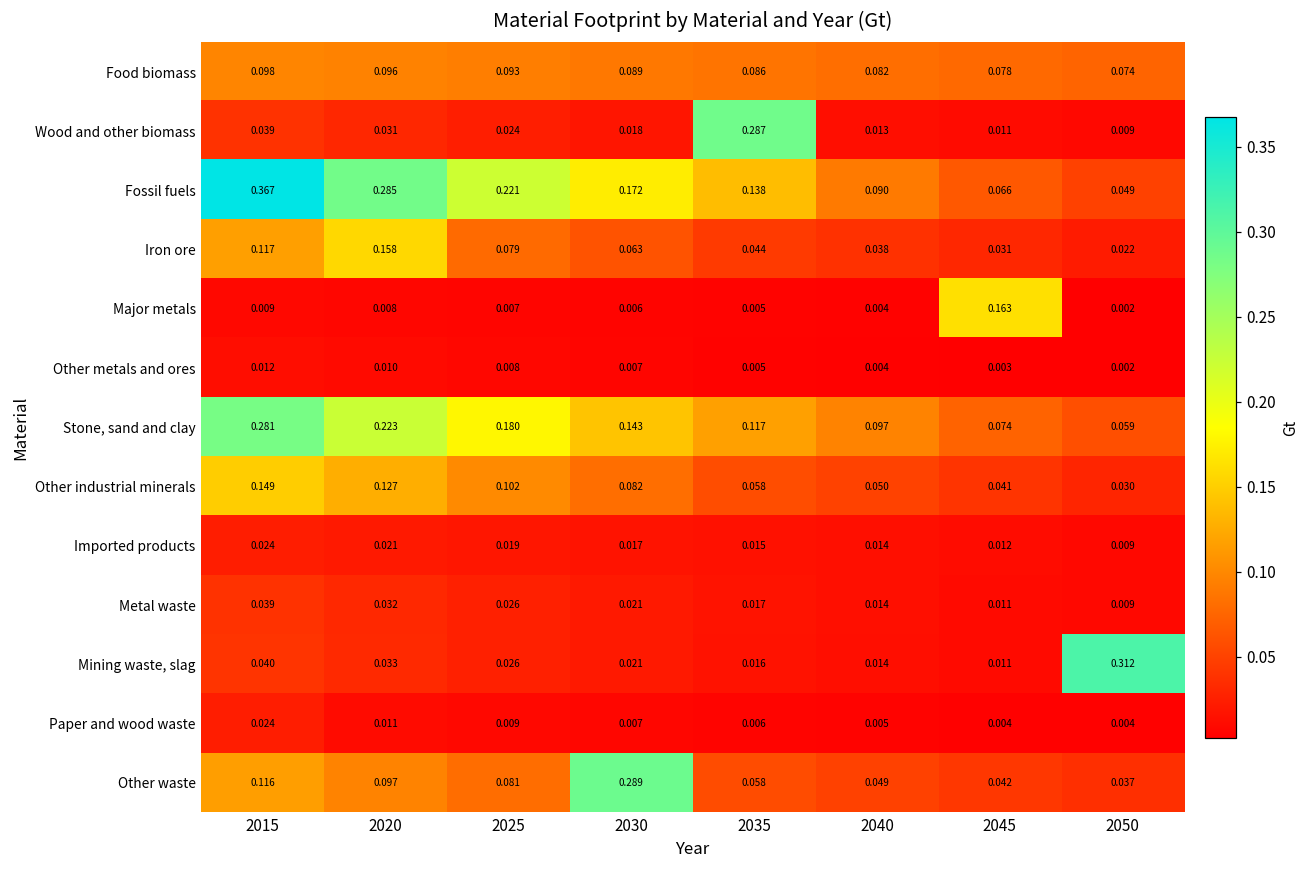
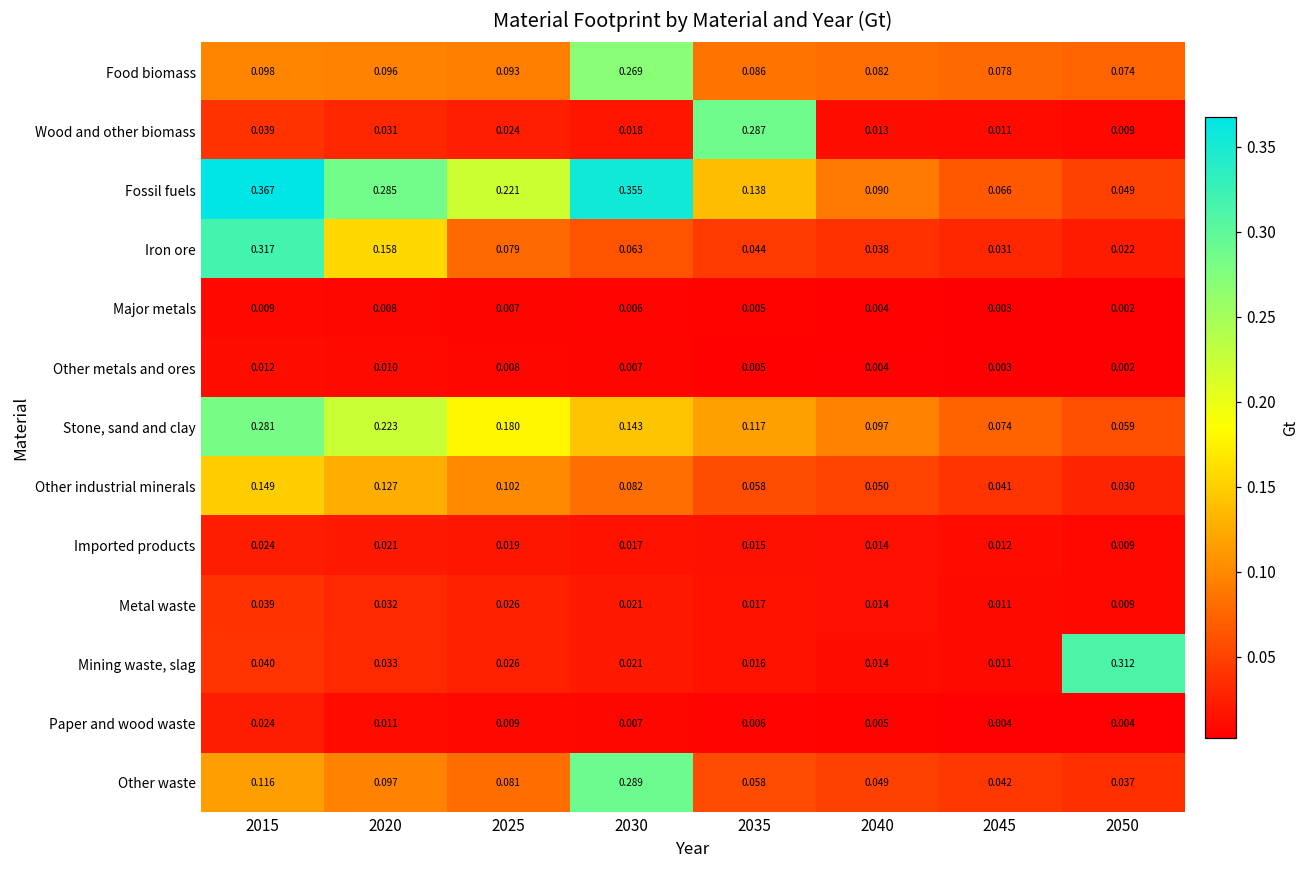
Food biomass, 2030: 0.089 -> 0.269
Fossil fuels, 2030: 0.172 -> 0.355
Iron ore, 2015: 0.117 -> 0.317
Major metals, 2045: 0.163 -> 0.003
